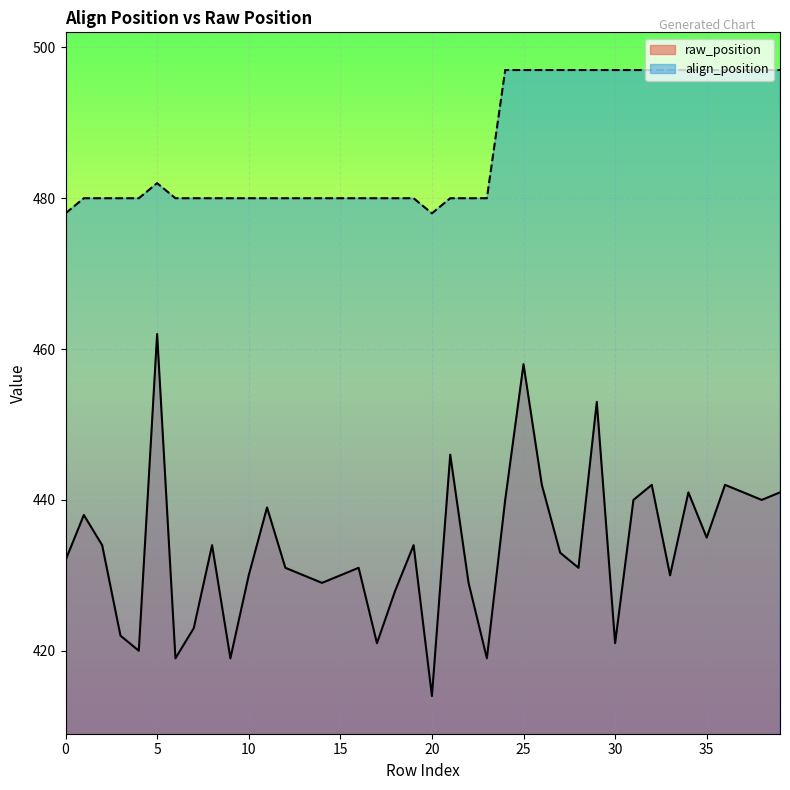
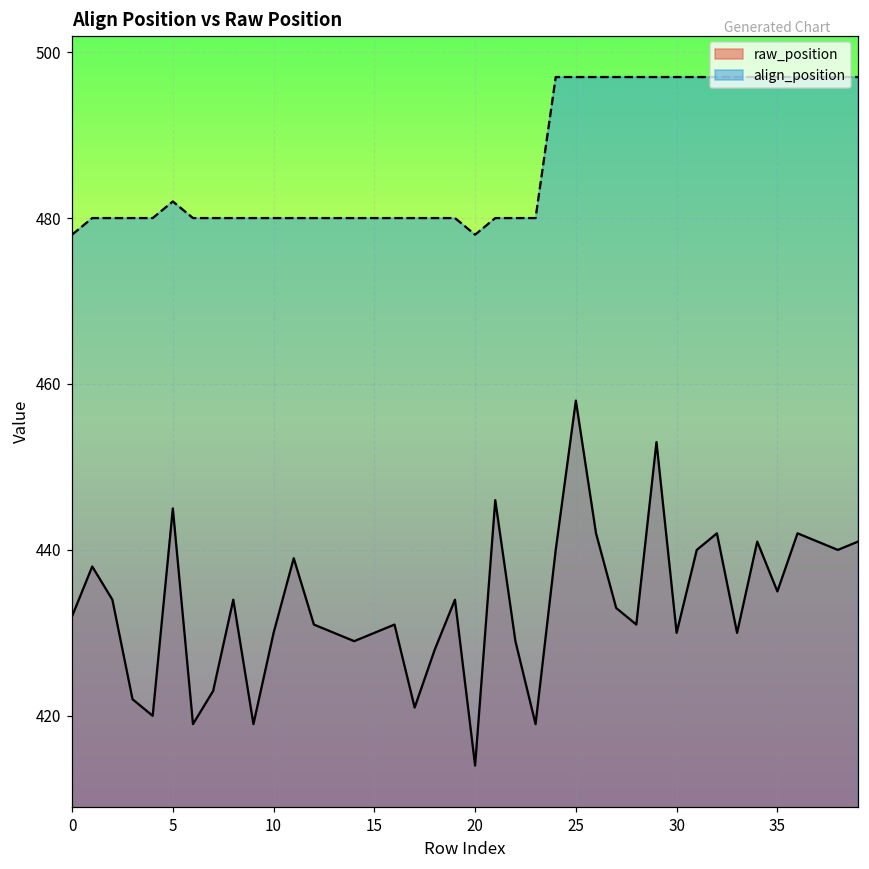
raw_position, 5: 462 -> 445
raw_position, 30: 421 -> 430
